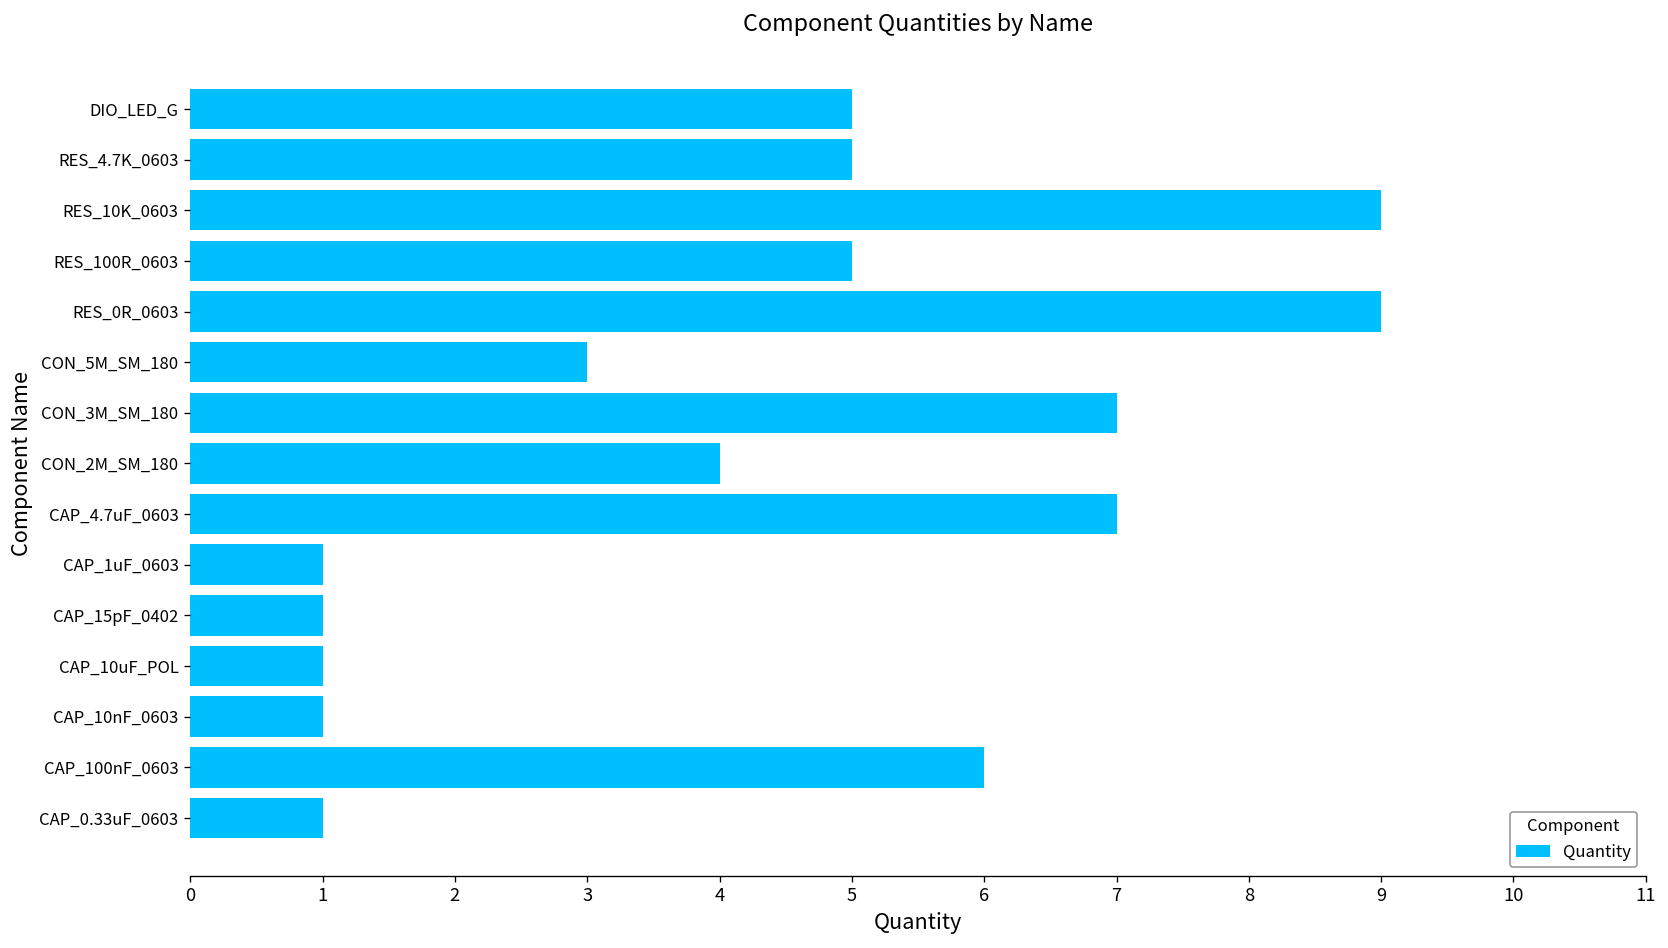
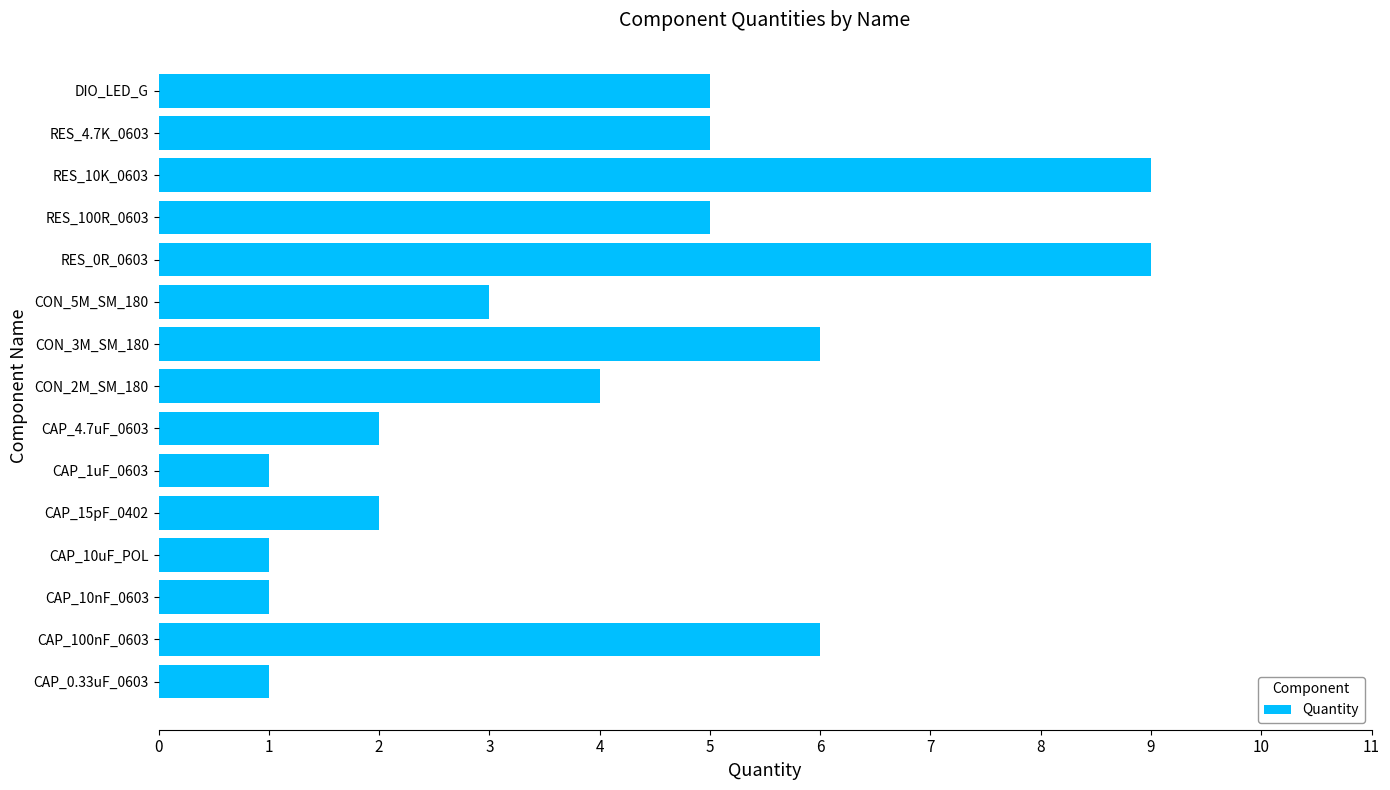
CON_3M_SM_180: 7 -> 6
CAP_4.7uF_0603: 7 -> 2
CAP_15pF_0402: 1 -> 2
